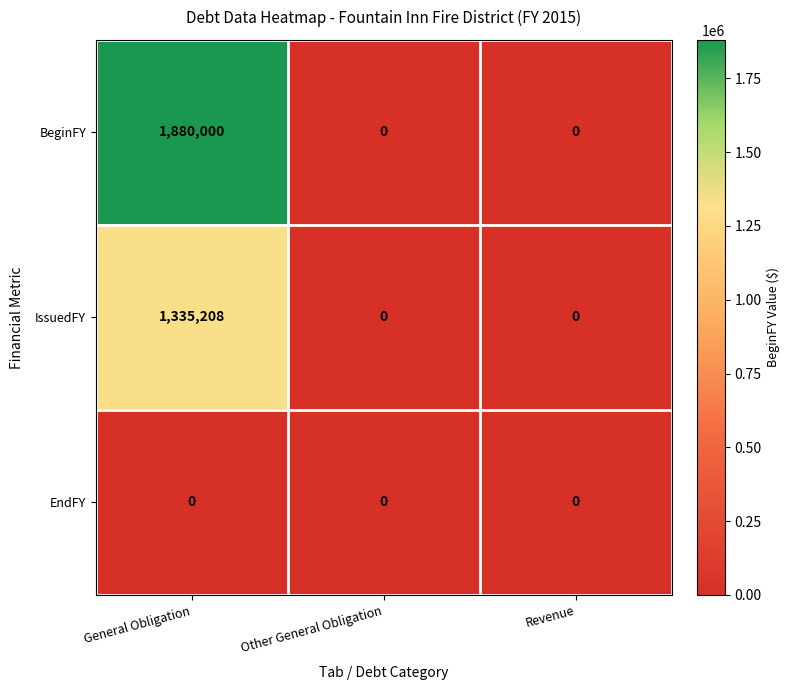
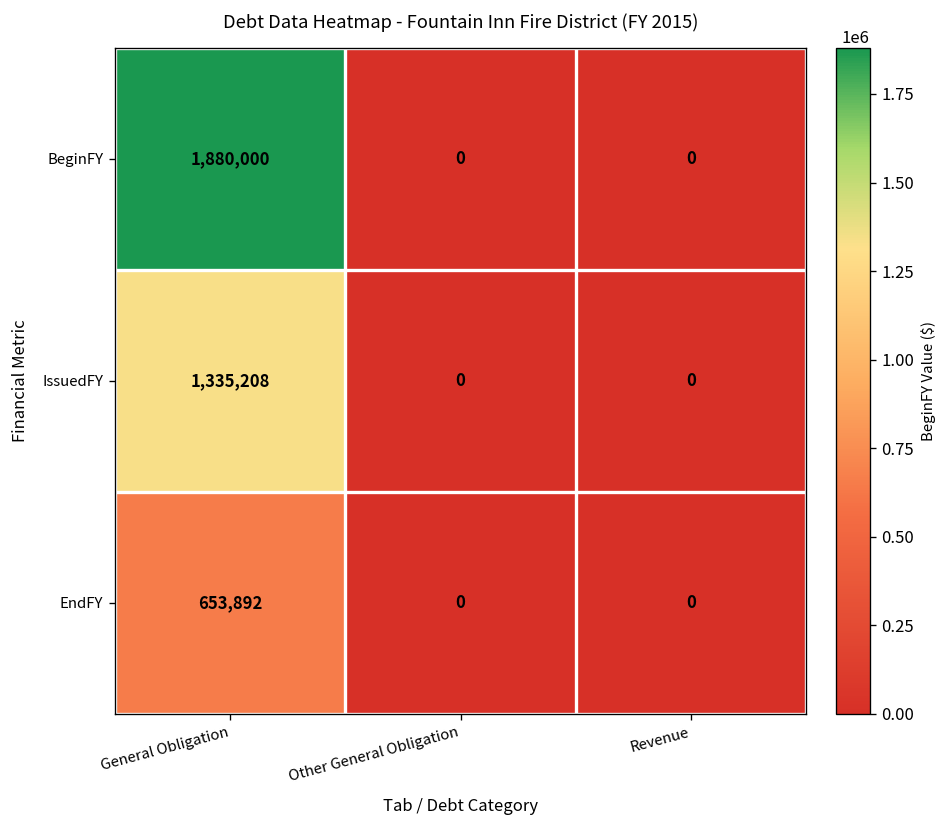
EndFY, General Obligation: 0 -> 653,892
